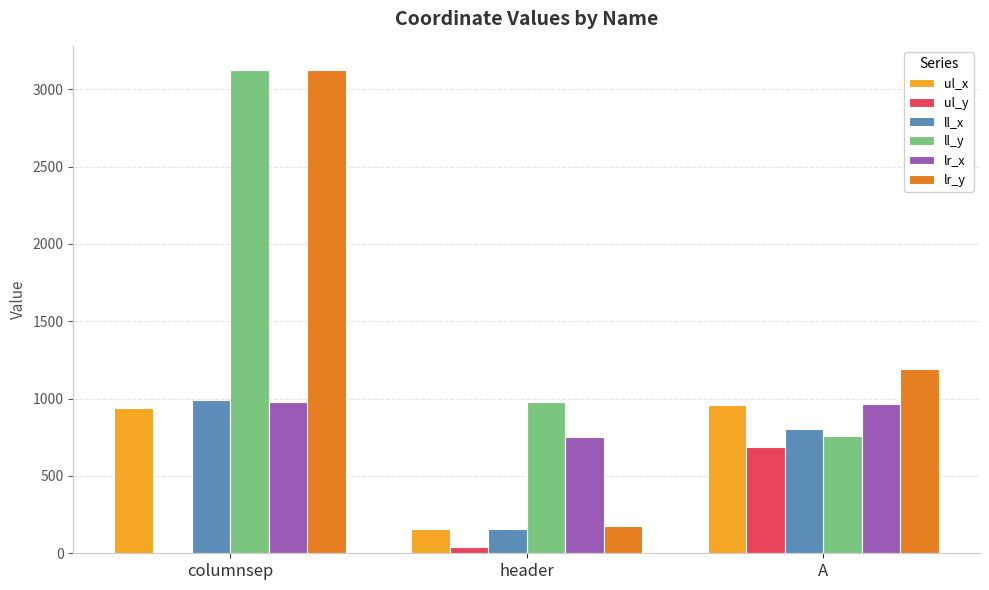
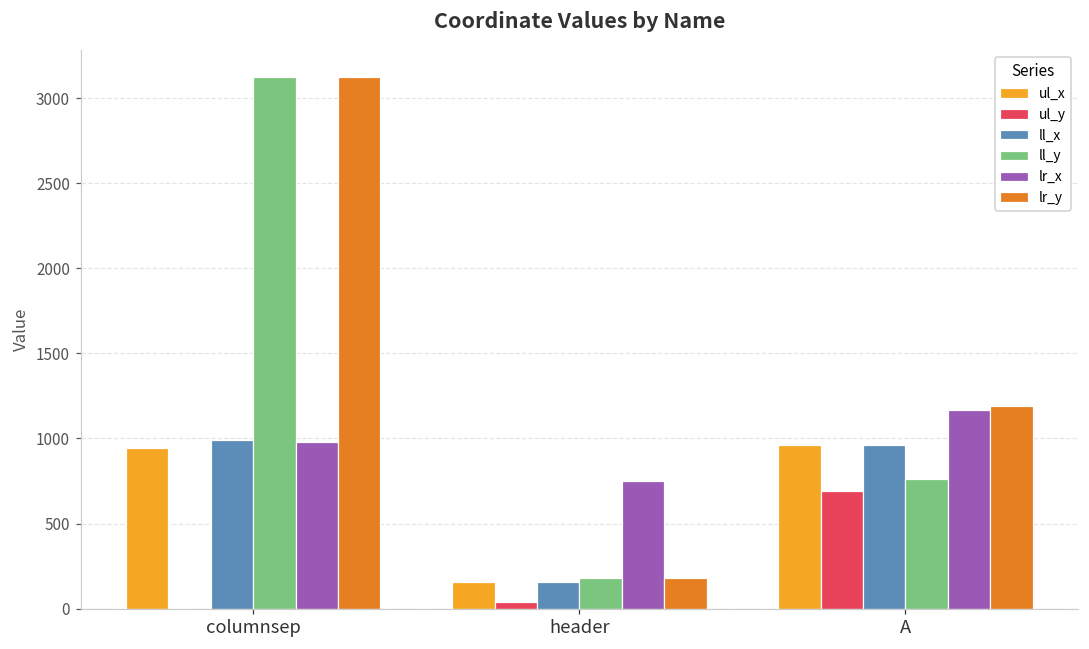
ll_y, header: 980 -> 180
ll_x, A: 810 -> 960
lr_x, A: 960 -> 1170
